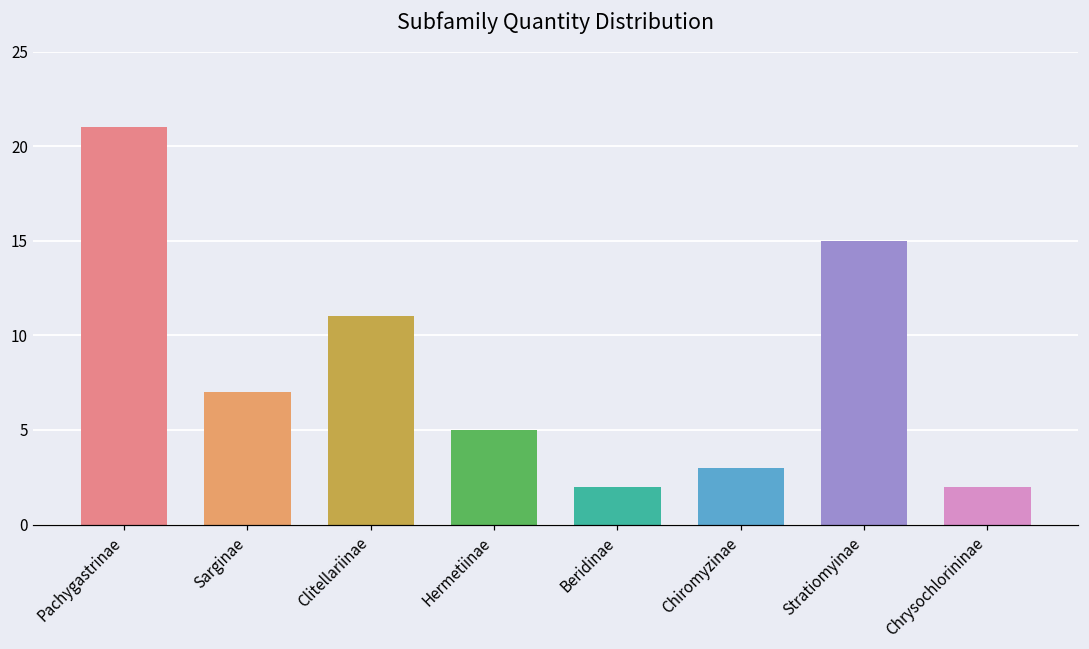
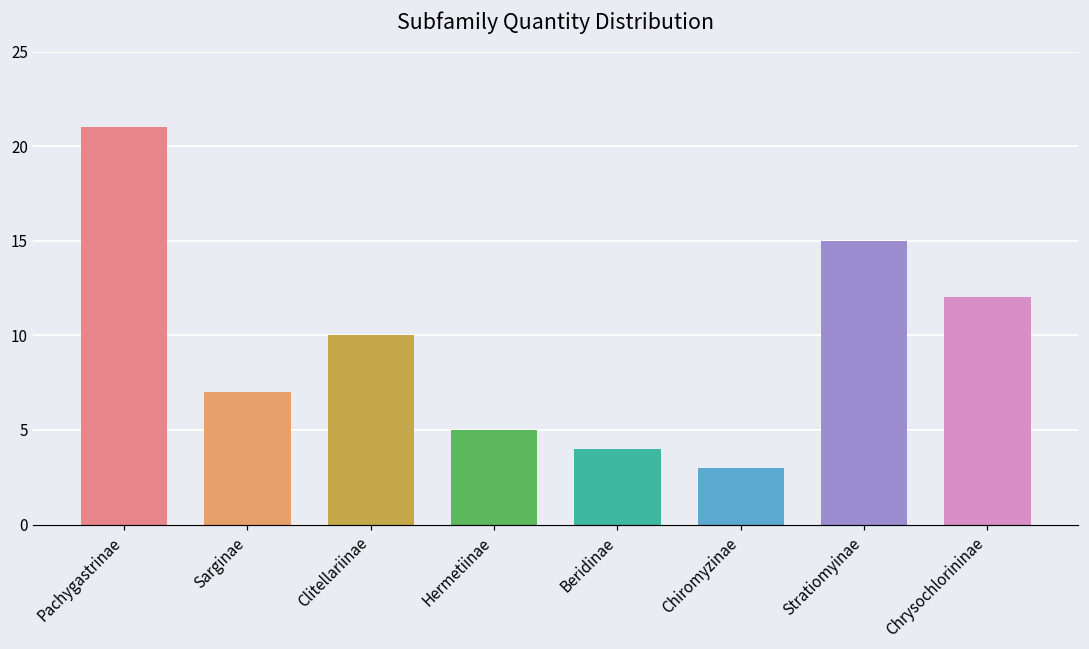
Clitellariinae: 11 -> 10
Beridinae: 2 -> 4
Chrysochlorininae: 2 -> 12
